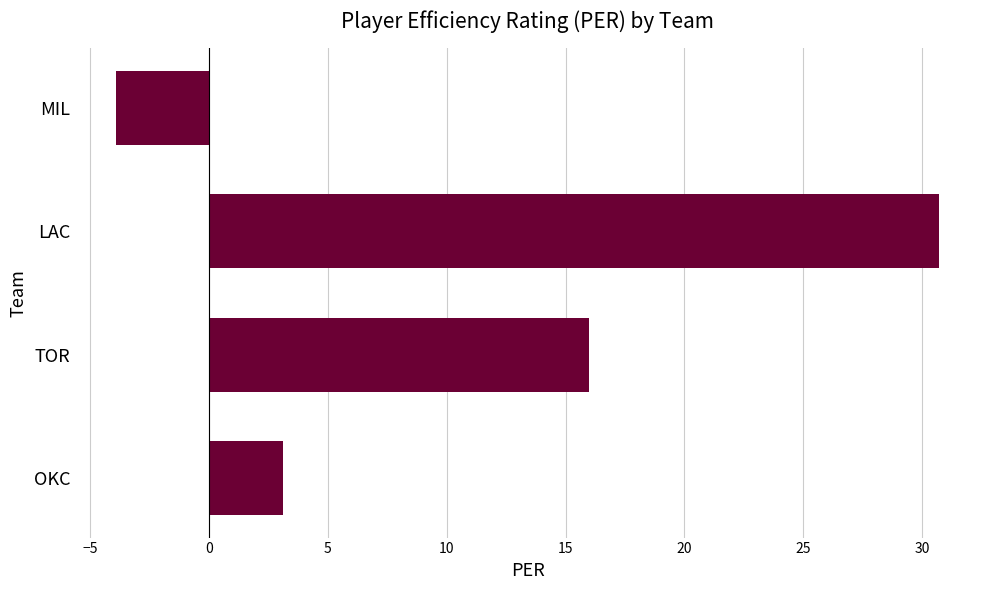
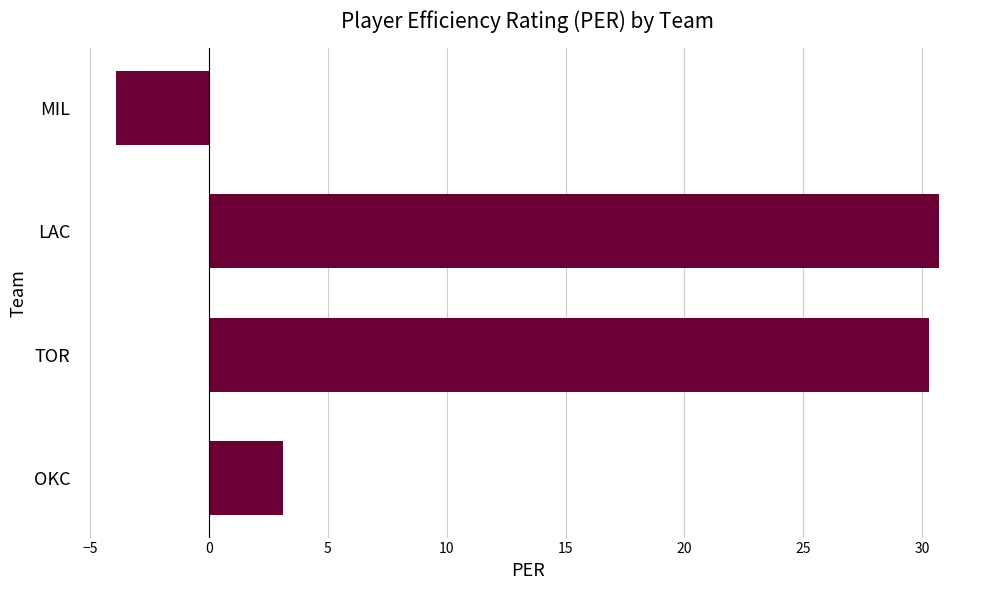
TOR: 16.0 -> 30.3
